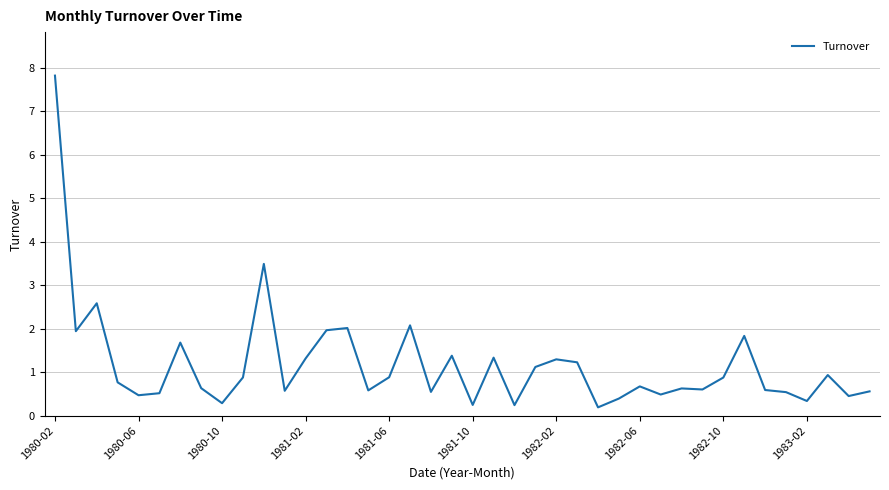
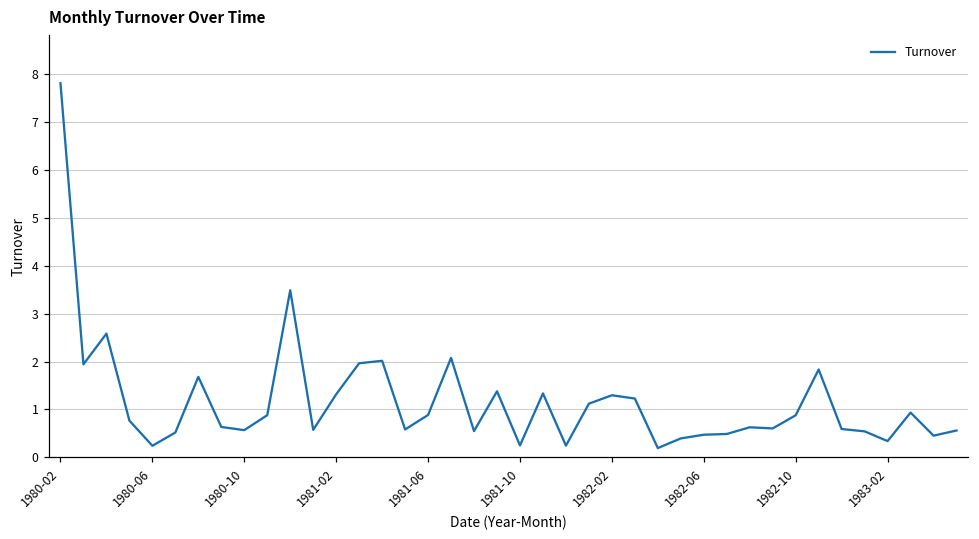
1980-06: 0.5 -> 0.2
1980-10: 0.3 -> 0.6
1982-06: 0.7 -> 0.5
